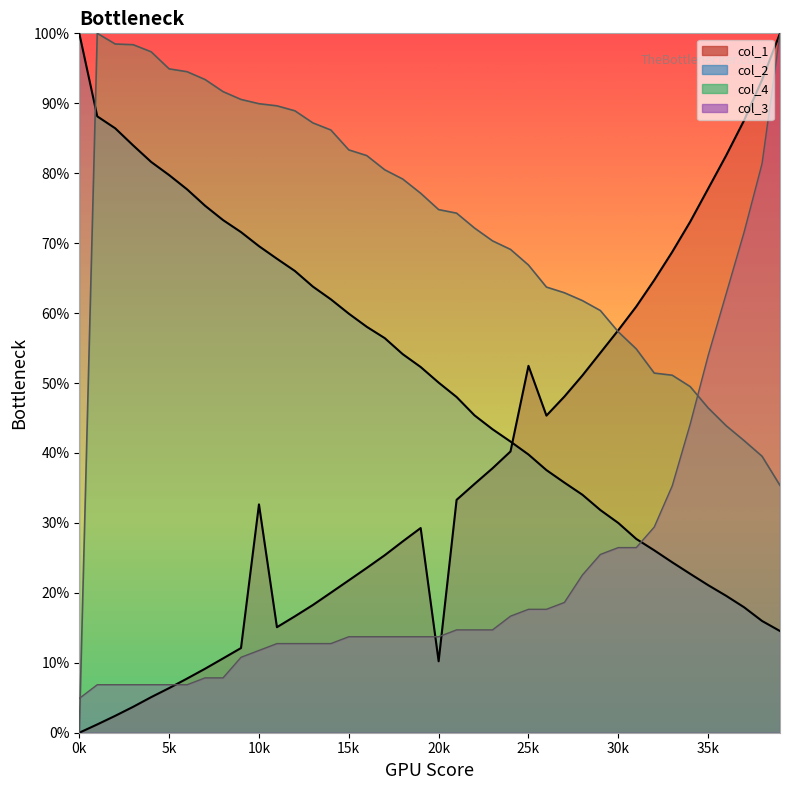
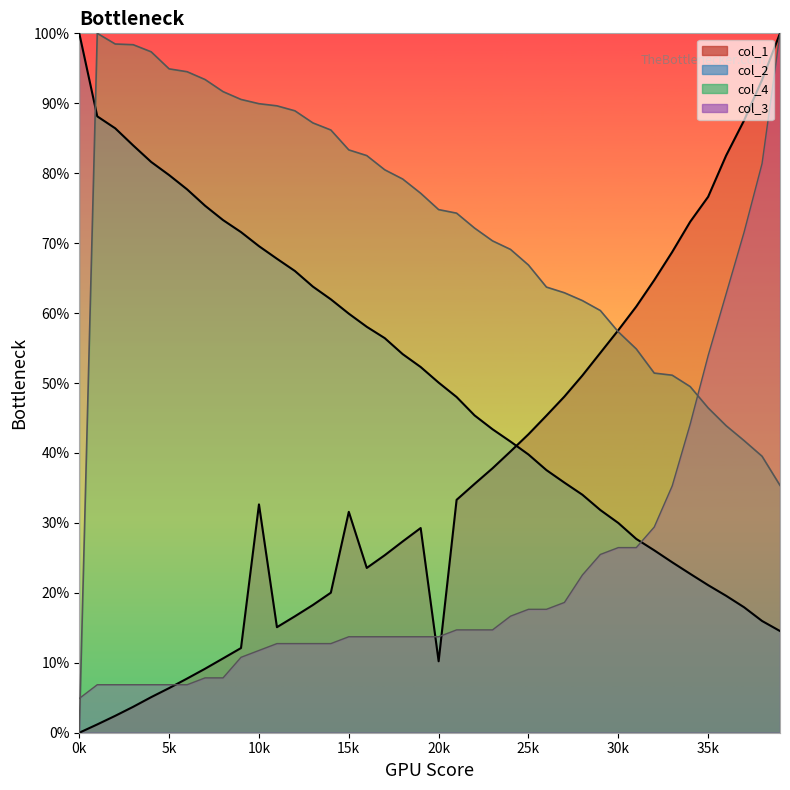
col_1, 15k: 22% -> 32%
col_1, 25k: 52% -> 43%
col_1, 35k: 78% -> 77%
